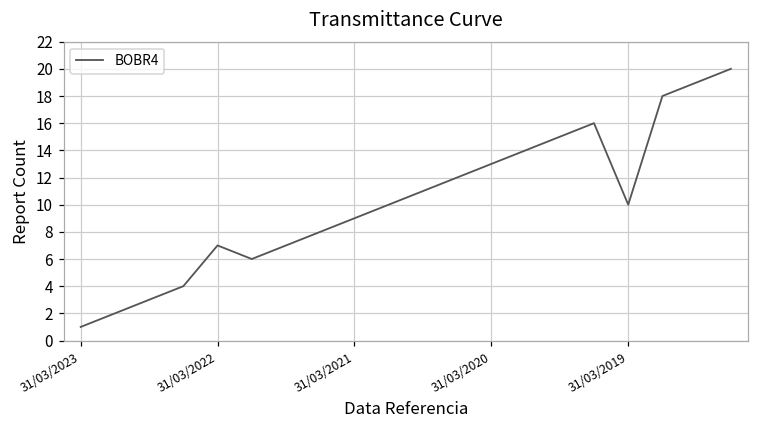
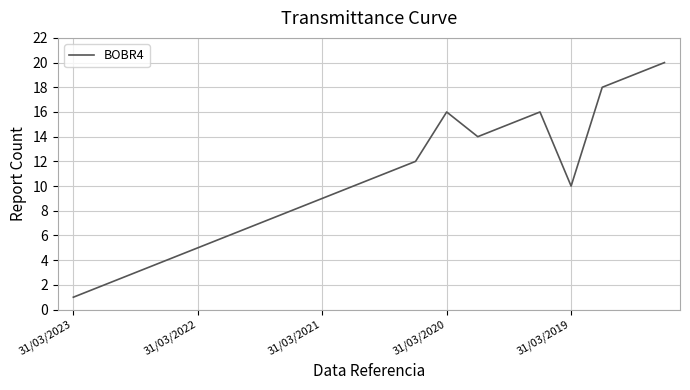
31/03/2022: 7 -> 5
31/03/2020: 13 -> 16
